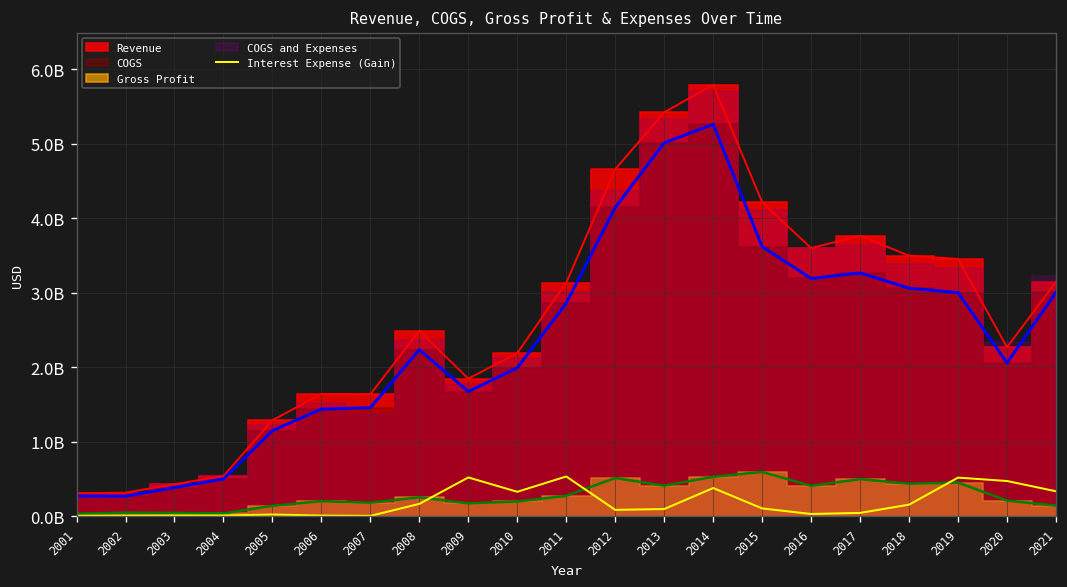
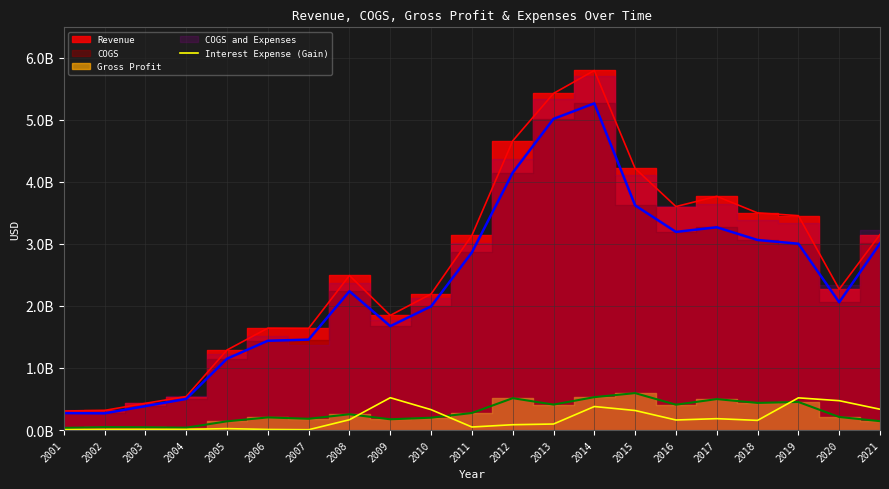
Interest Expense (Gain), 2011: 500000000 -> 0
Interest Expense (Gain), 2015: 100000000 -> 300000000
Interest Expense (Gain), 2016: 0 -> 200000000
Interest Expense (Gain), 2017: 0 -> 200000000
